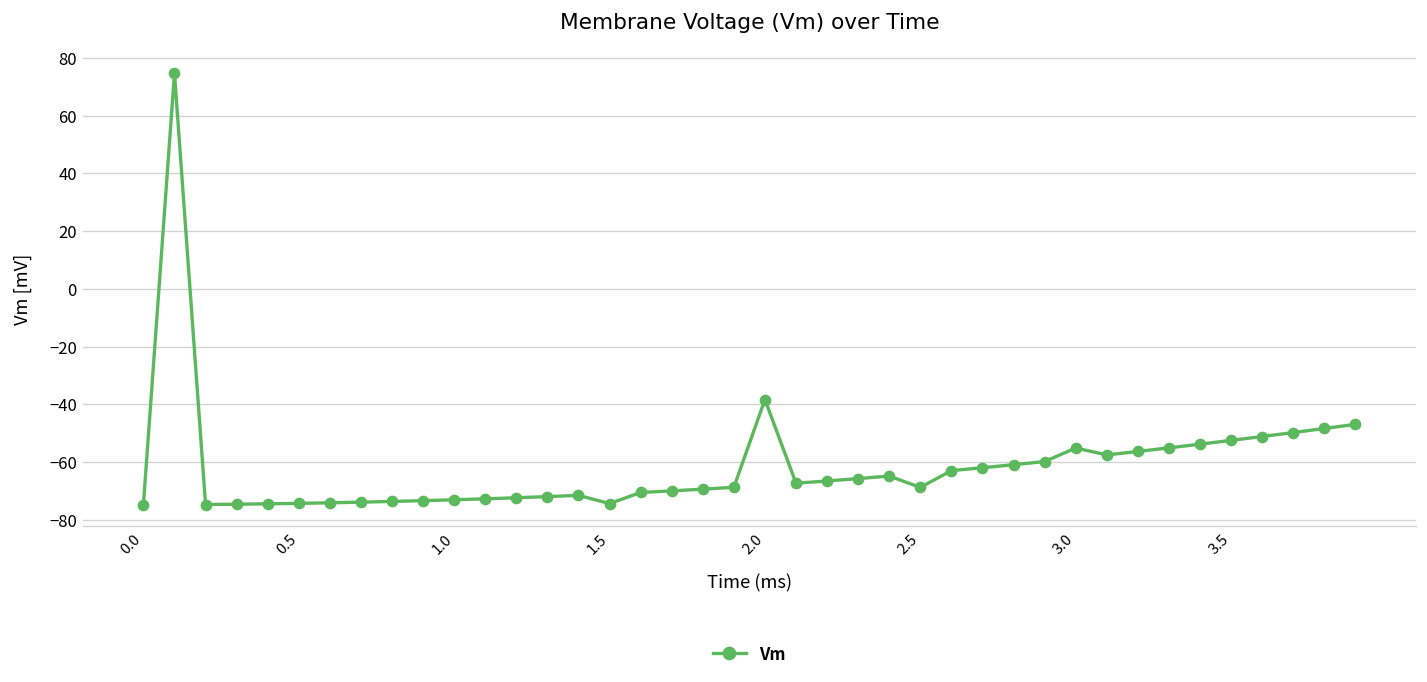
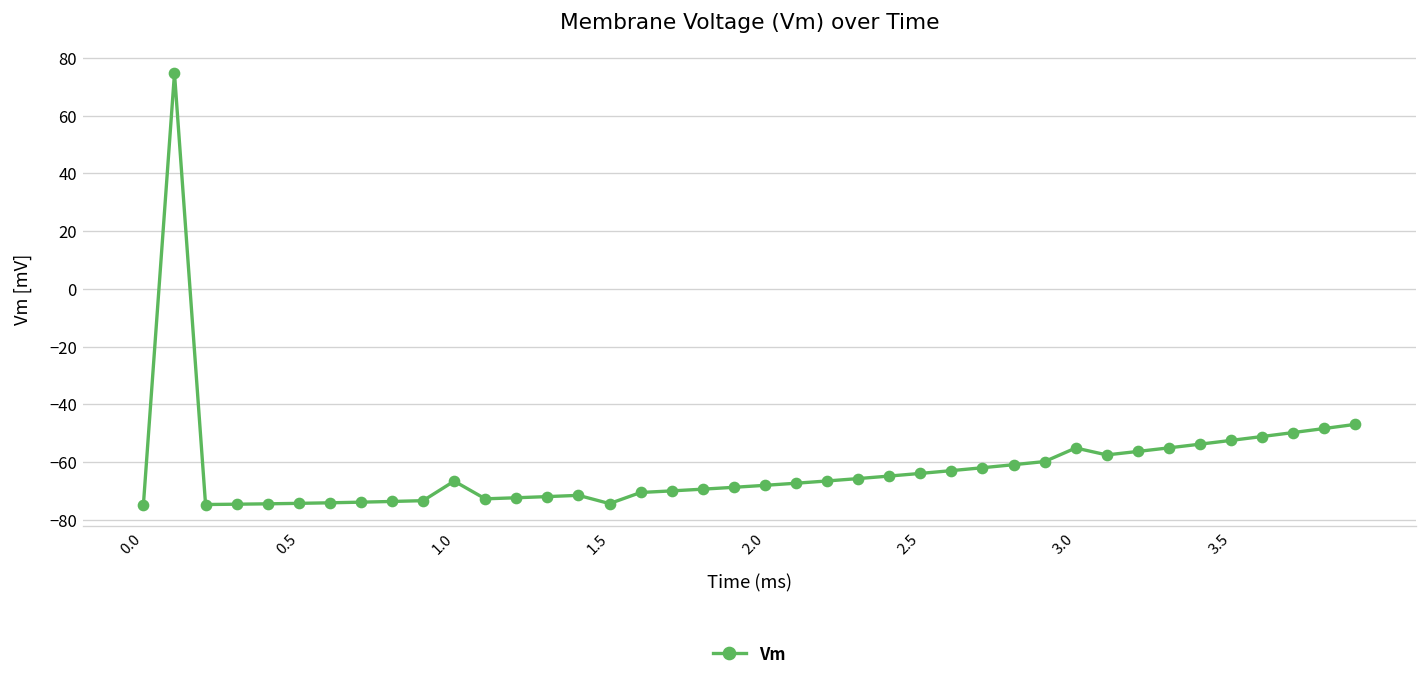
1.0: -73 -> -67
2.0: -38 -> -68
2.5: -69 -> -64
